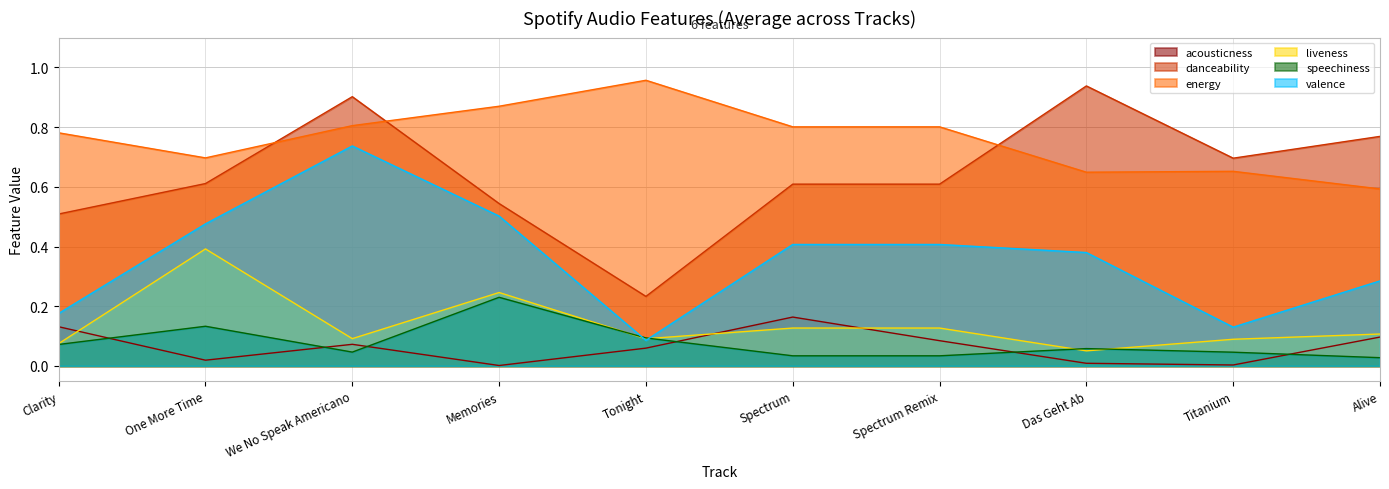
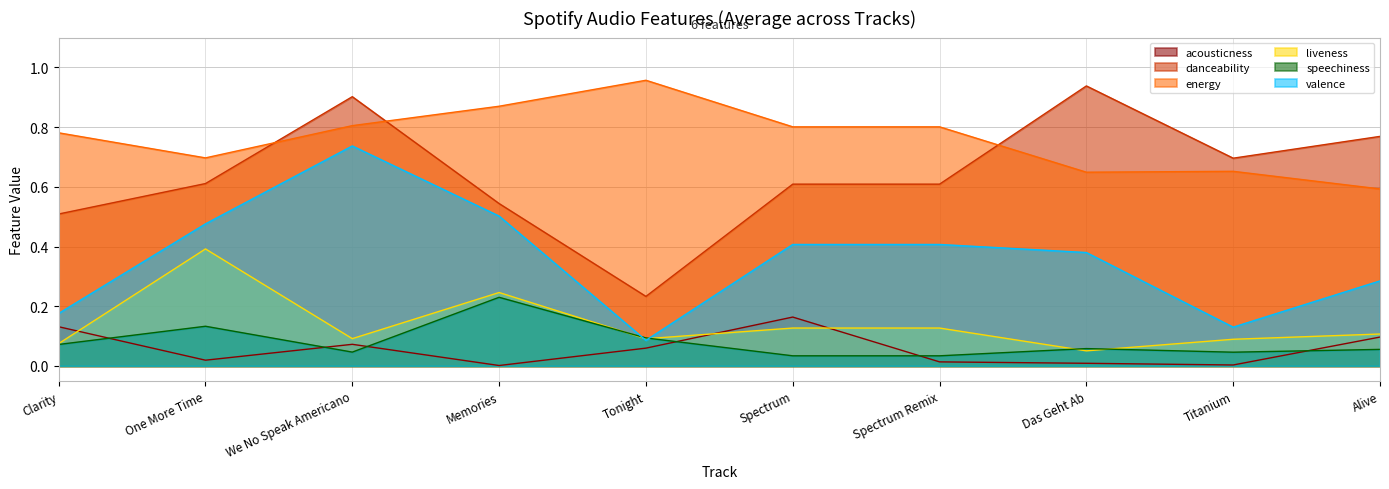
acousticness, Spectrum Remix: 0.08 -> 0.01
speechiness, Alive: 0.03 -> 0.06
